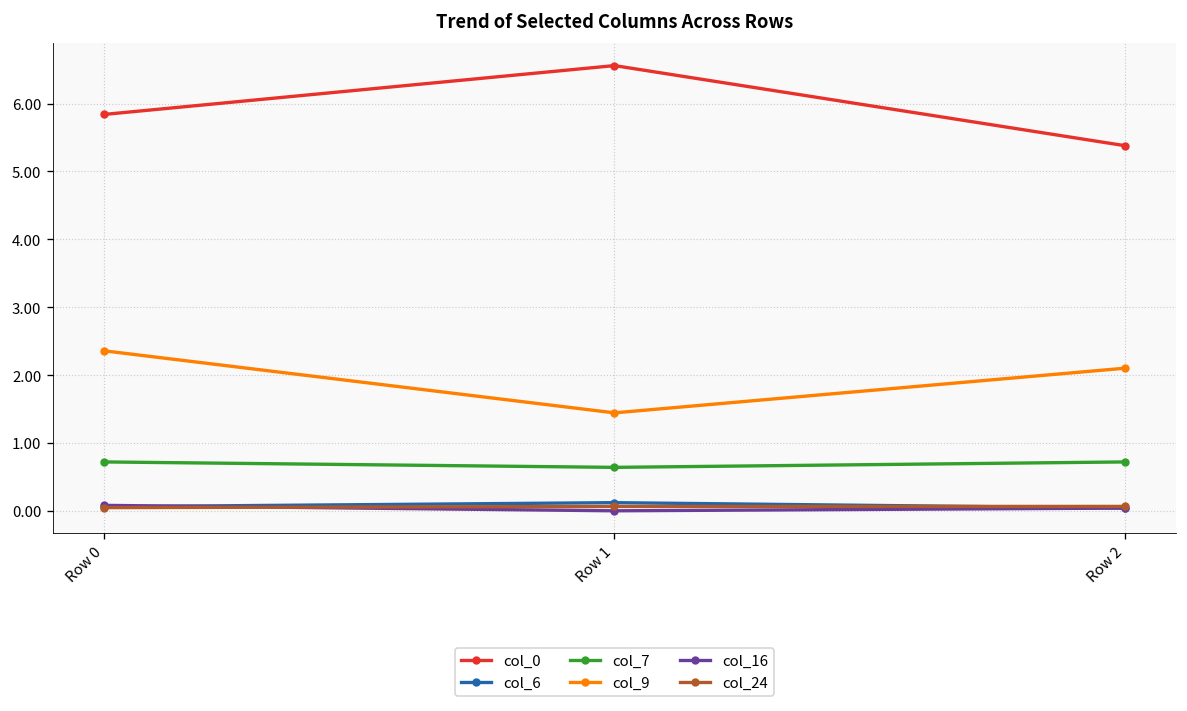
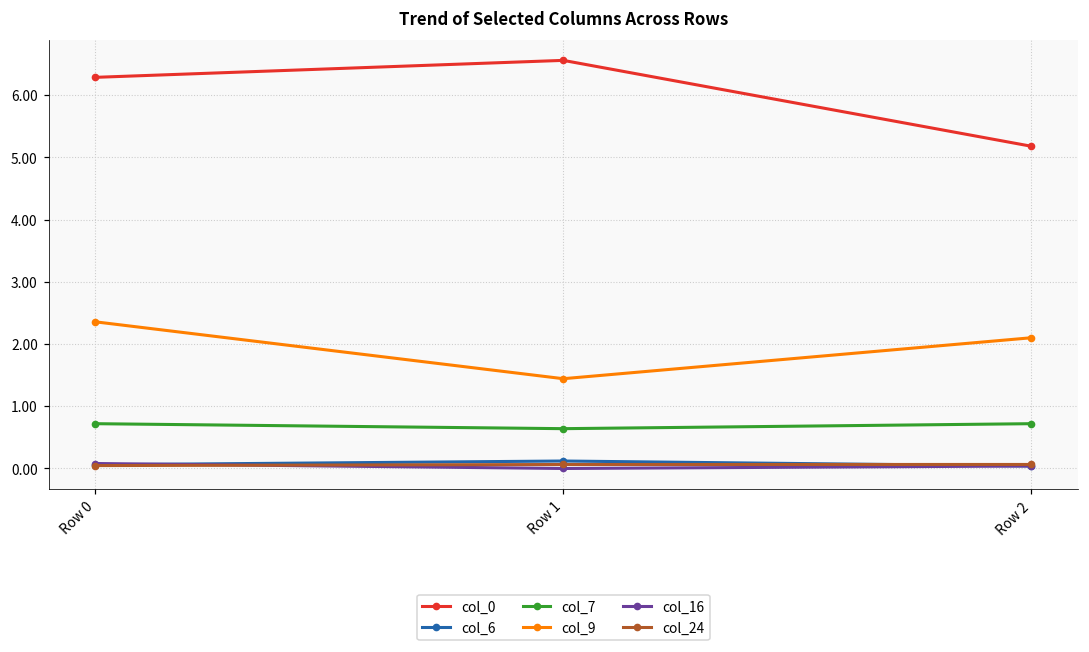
col_0, Row 0: 5.8 -> 6.3
col_0, Row 2: 5.4 -> 5.2
